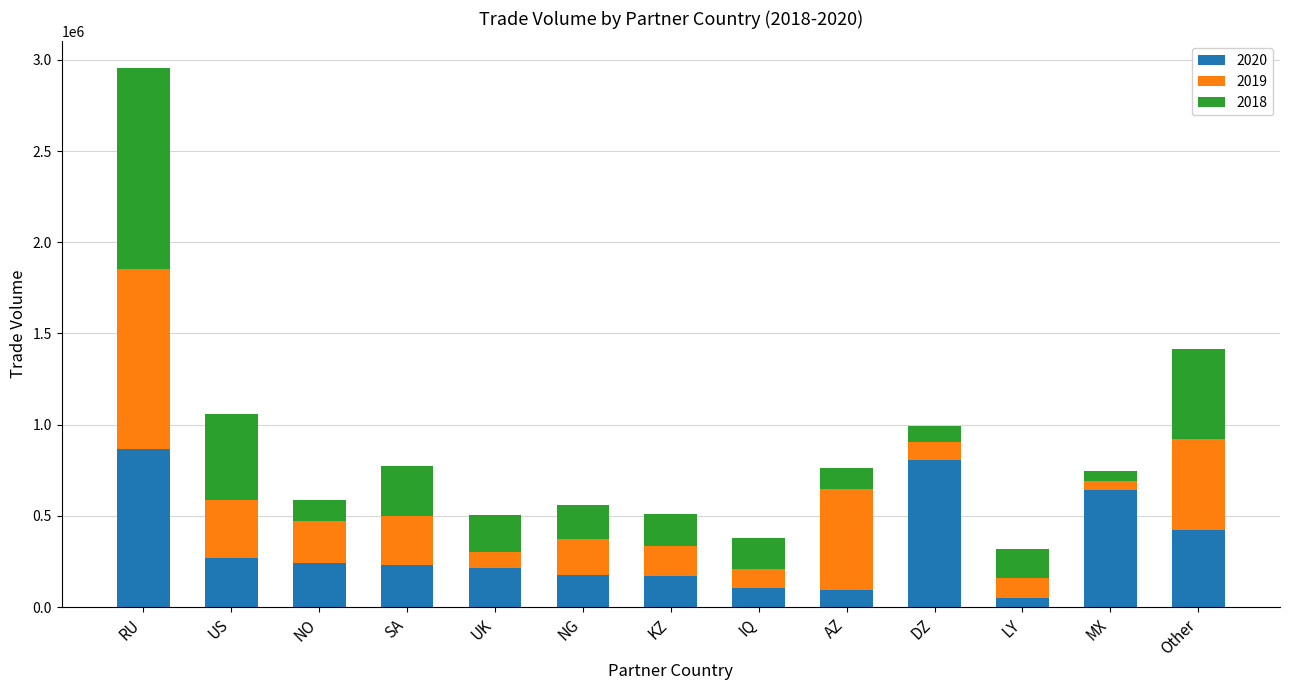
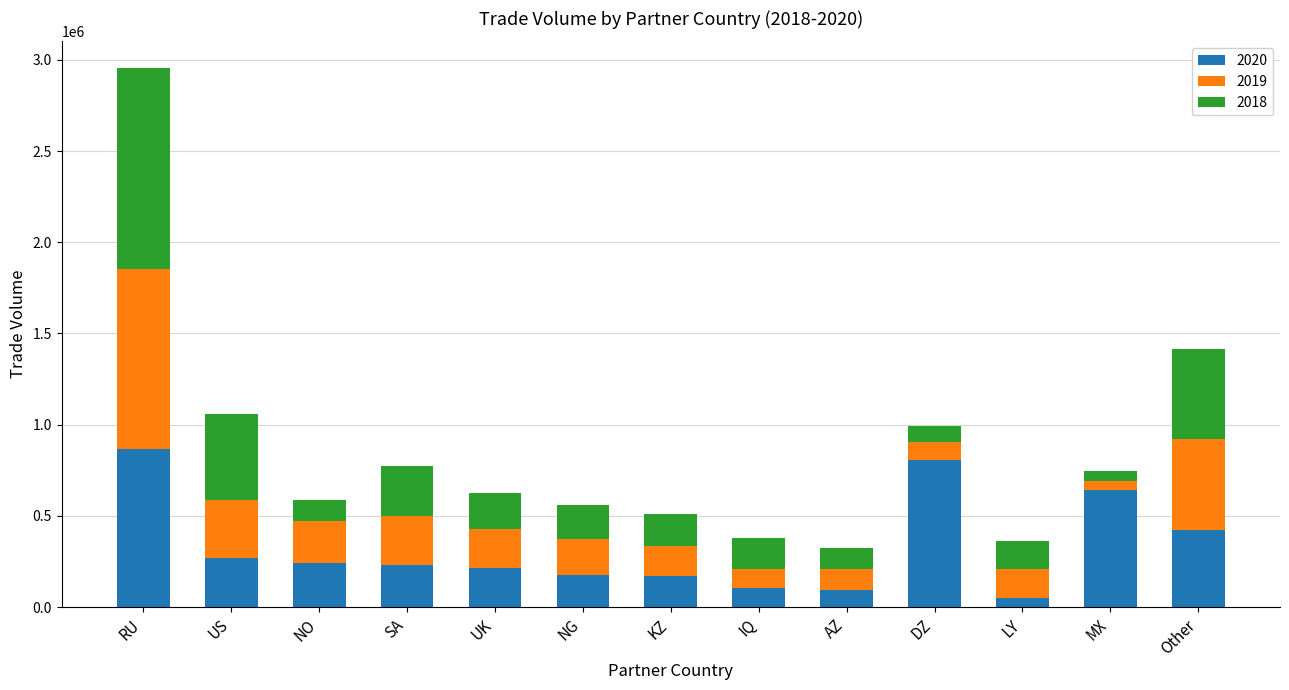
2019, UK: 90000 -> 220000
2019, AZ: 550000 -> 110000
2019, LY: 110000 -> 160000
